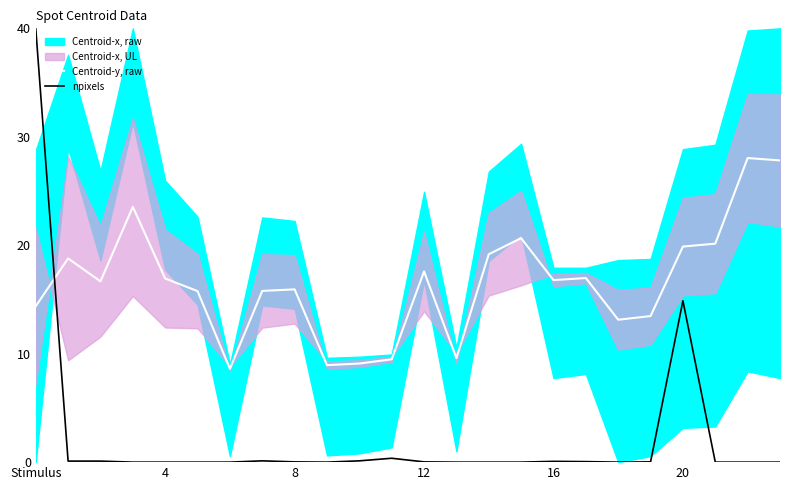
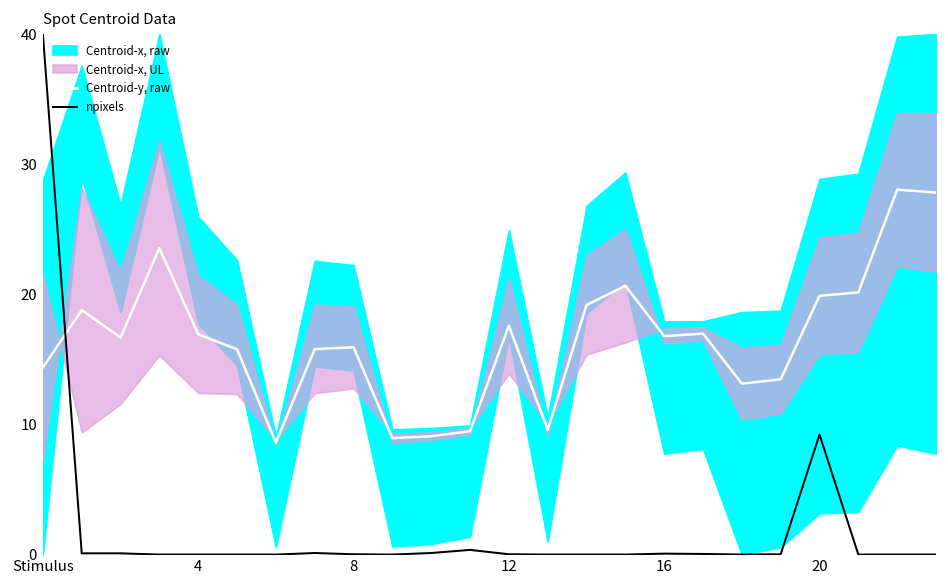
npixels, 20: 14.9 -> 9.2
